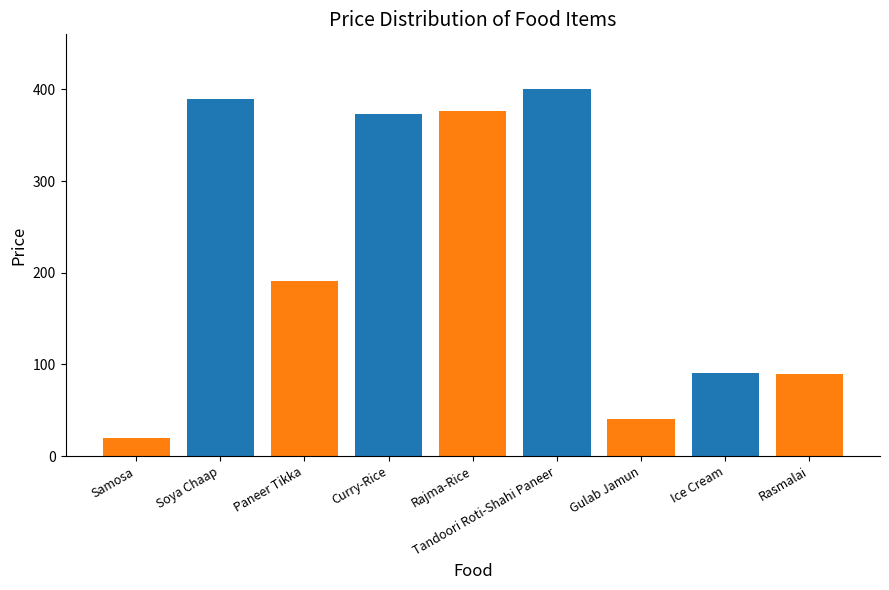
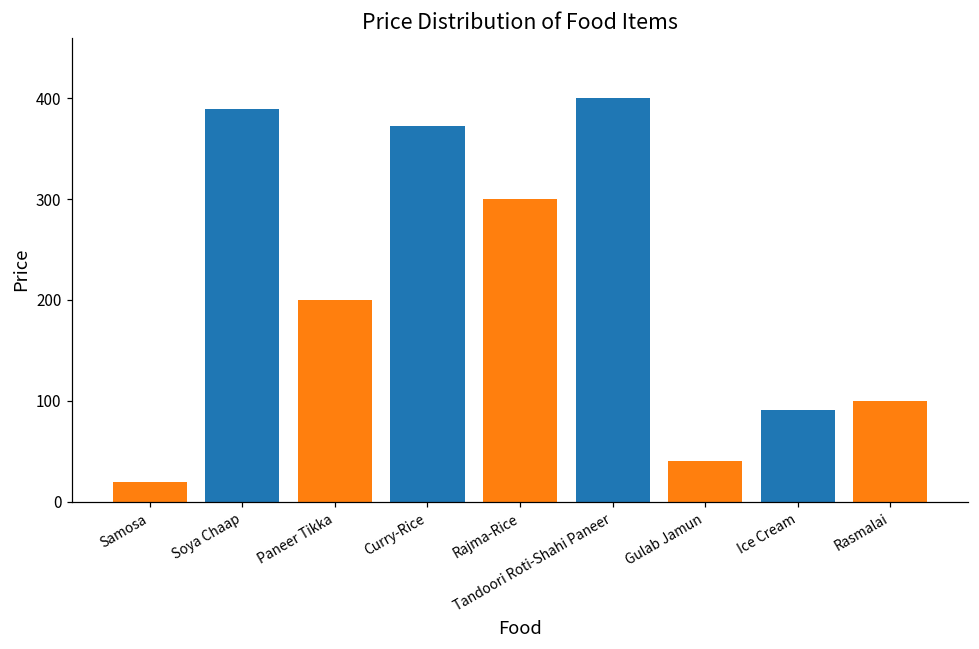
Paneer Tikka: 190 -> 200
Rajma-Rice: 380 -> 300
Rasmalai: 90 -> 100
